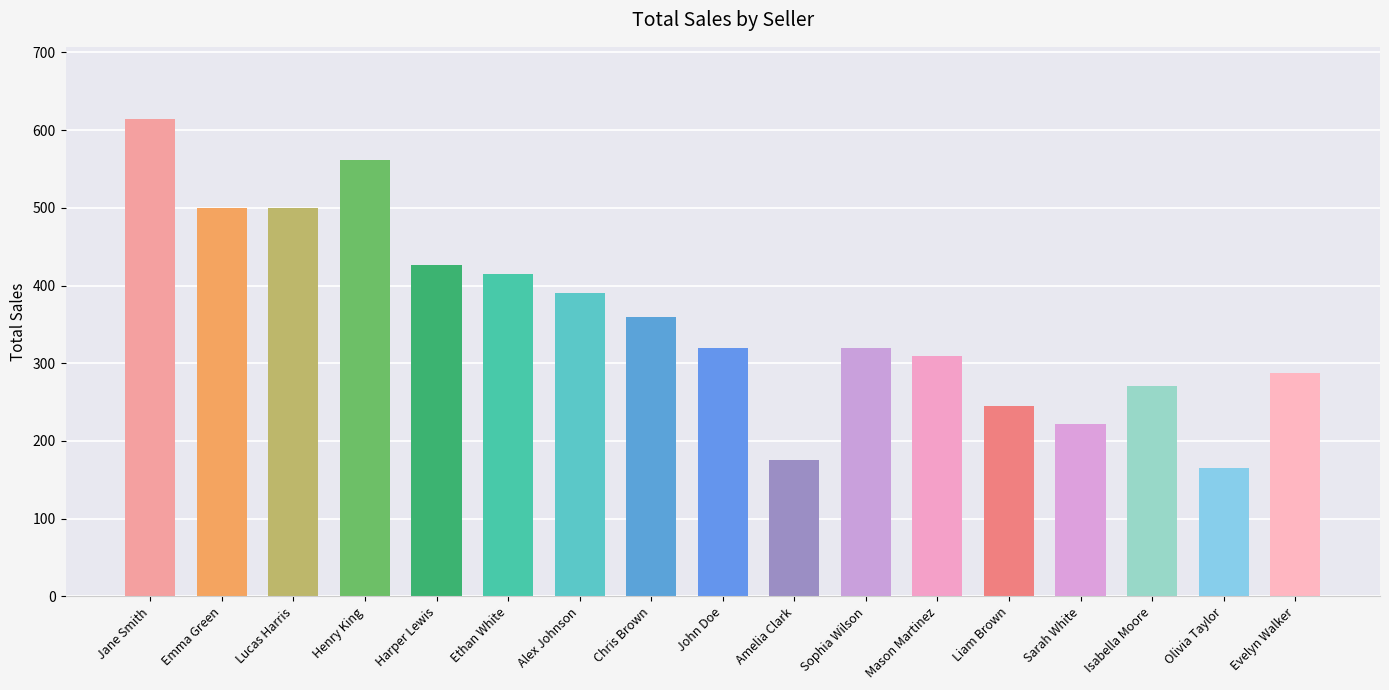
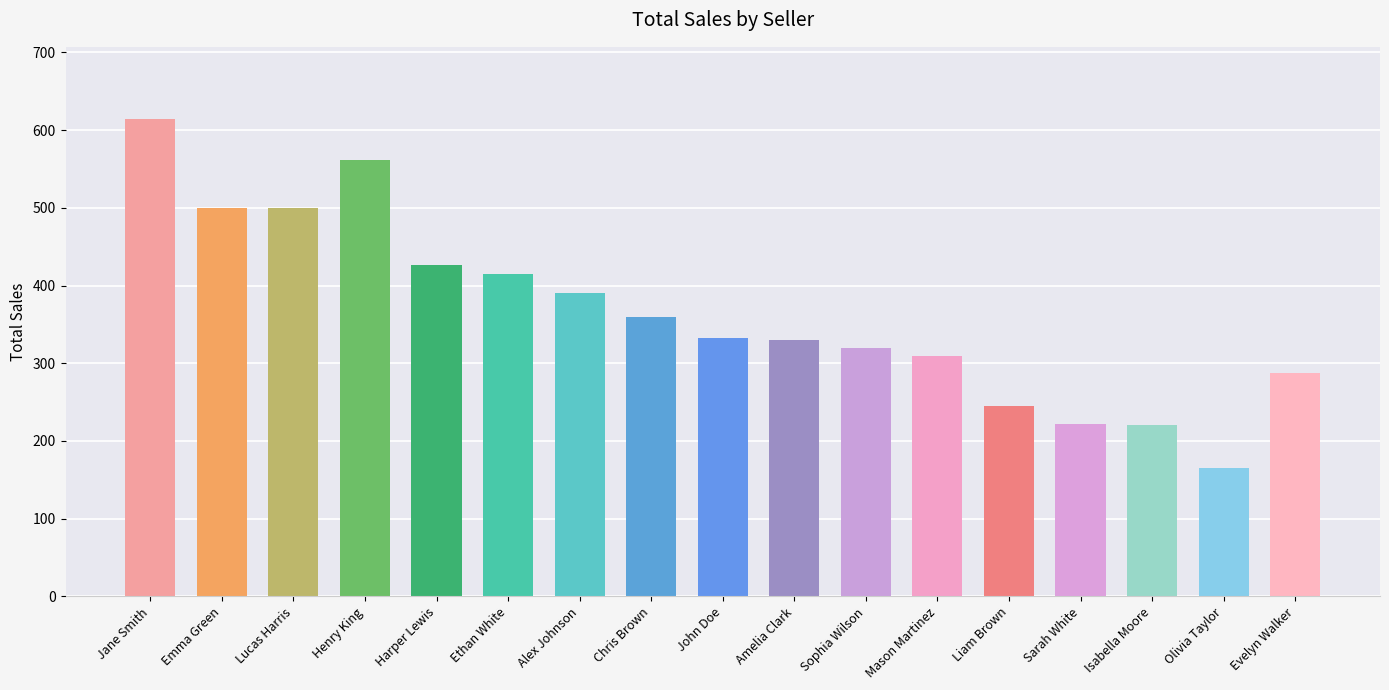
John Doe: 320 -> 330
Amelia Clark: 180 -> 330
Isabella Moore: 270 -> 220
